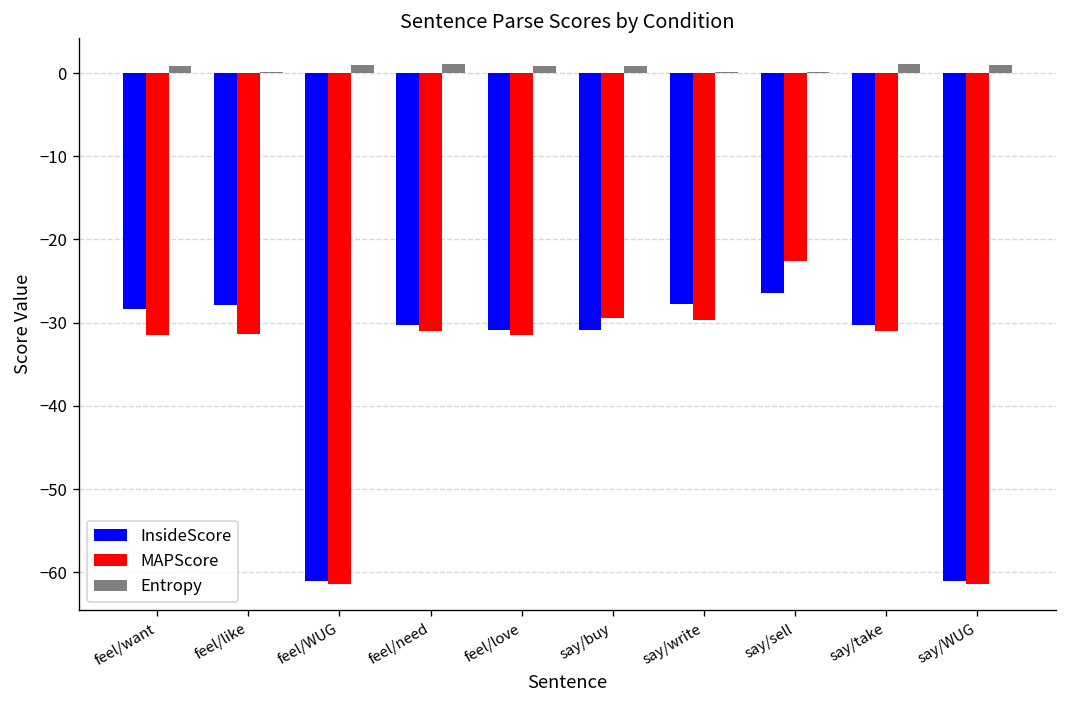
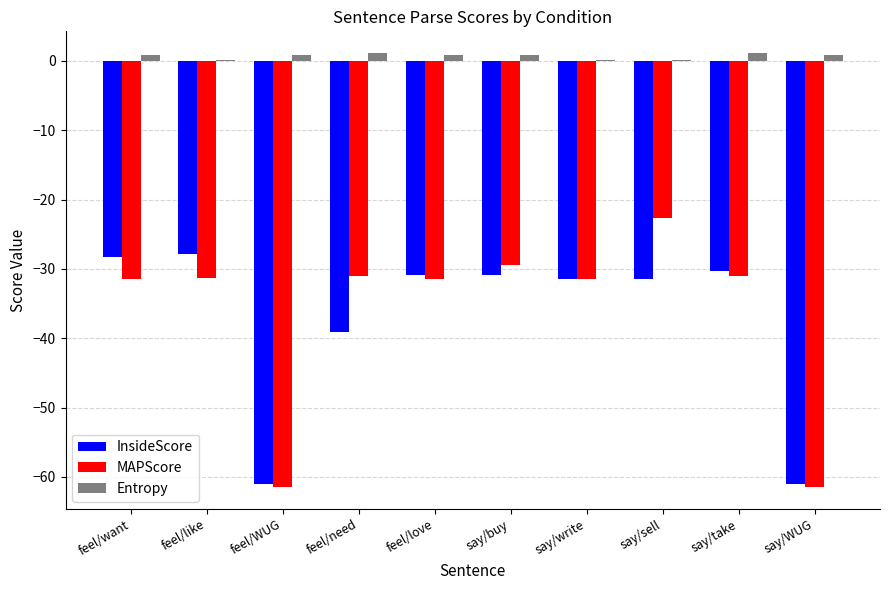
InsideScore, feel/need: -30 -> -39
InsideScore, say/write: -28 -> -31
MAPScore, say/write: -30 -> -31
InsideScore, say/sell: -26 -> -31
